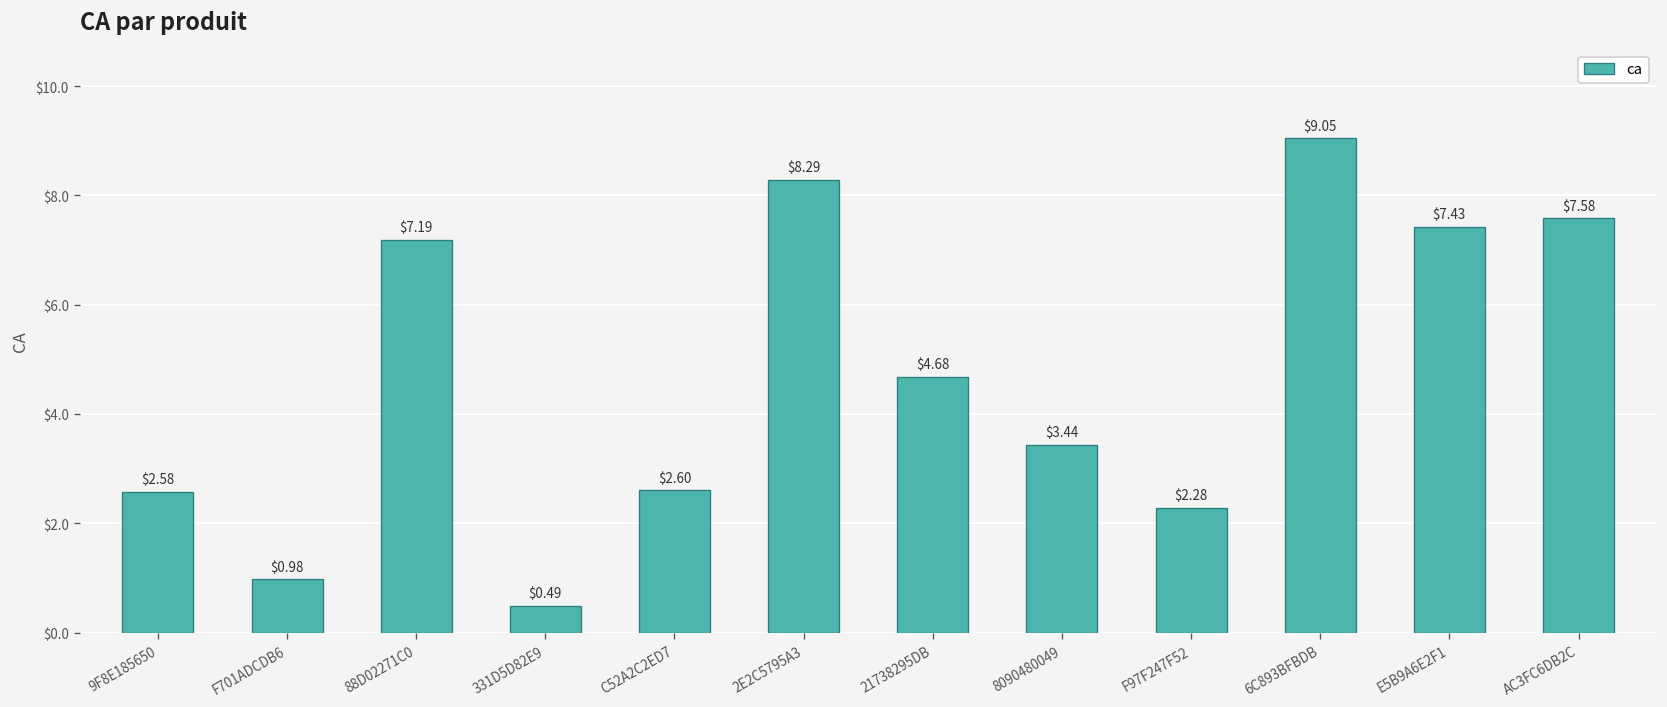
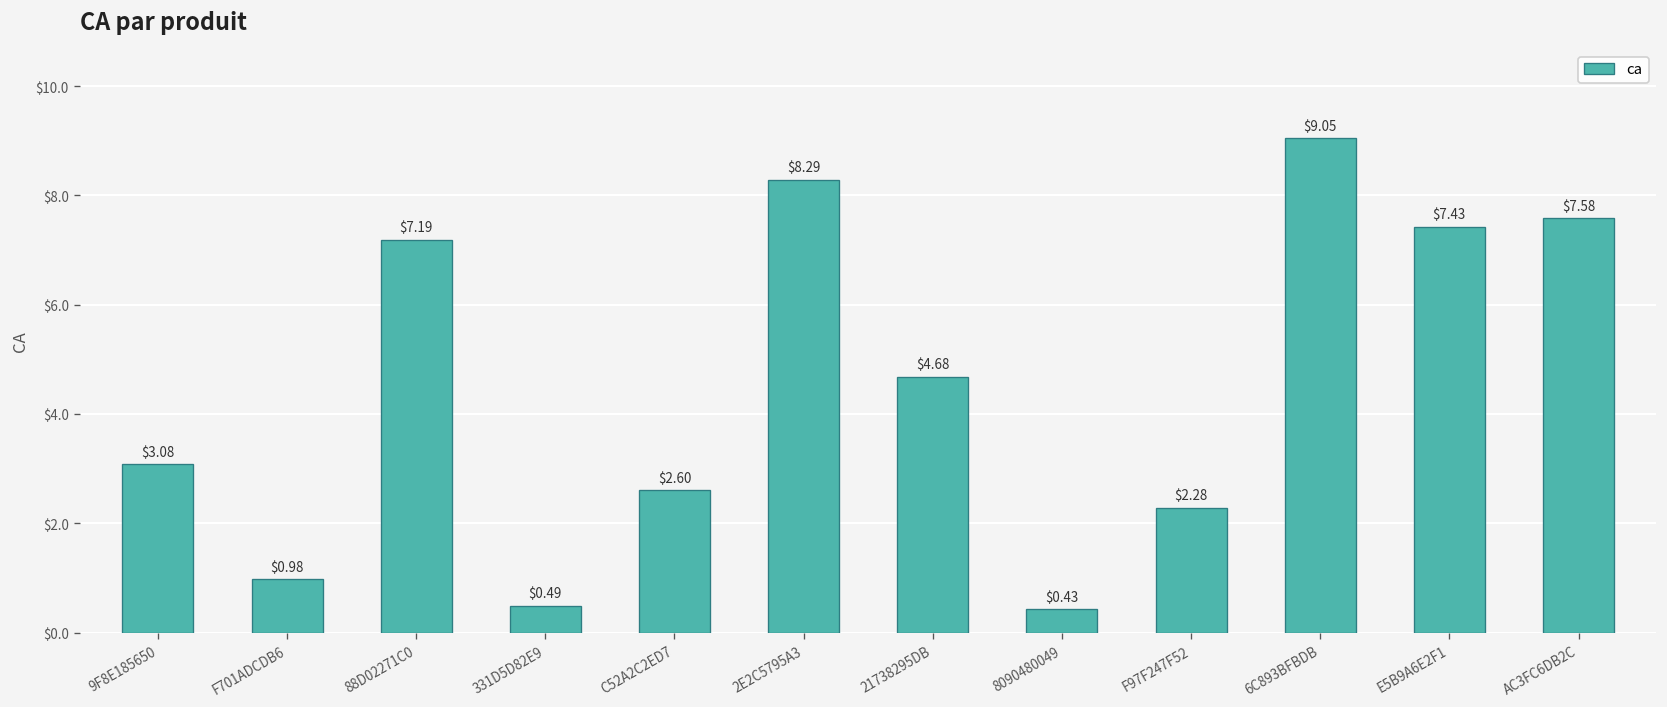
9F8E185650: $2.58 -> $3.08
8090480049: $3.44 -> $0.43
